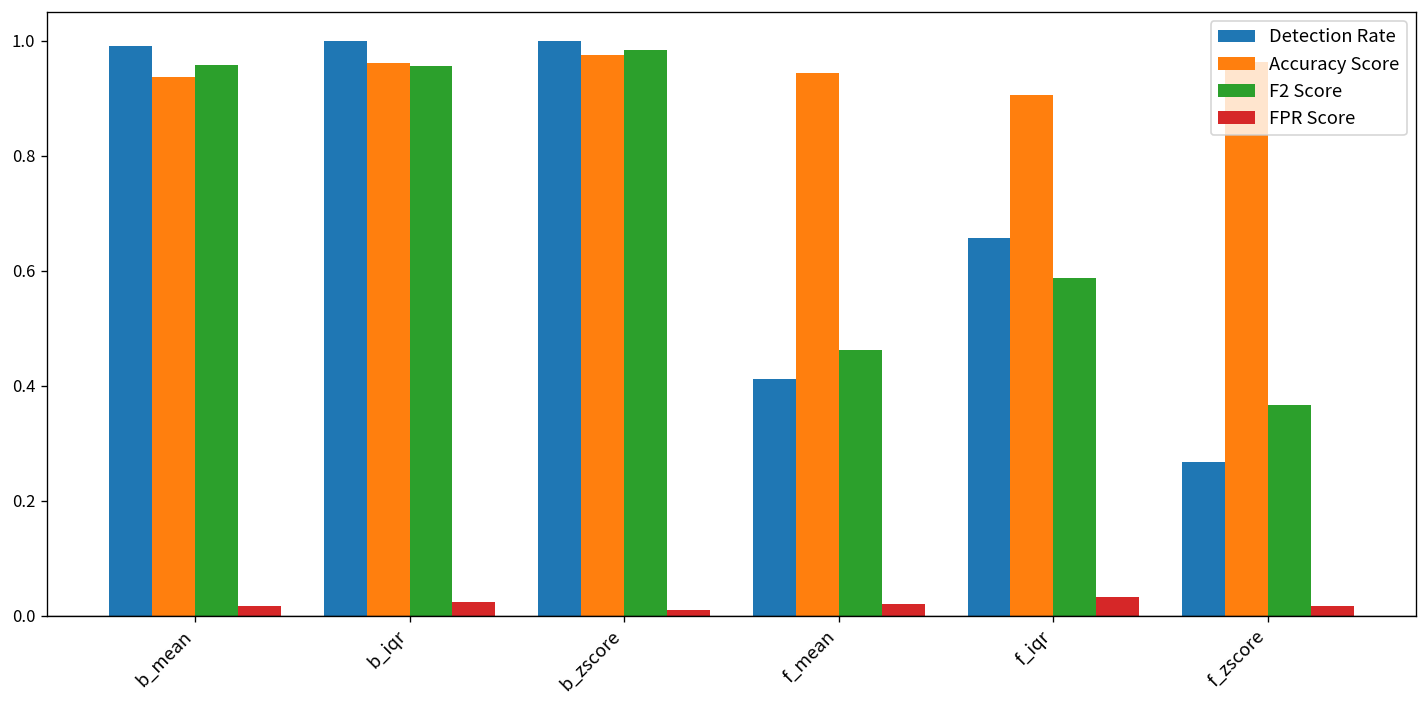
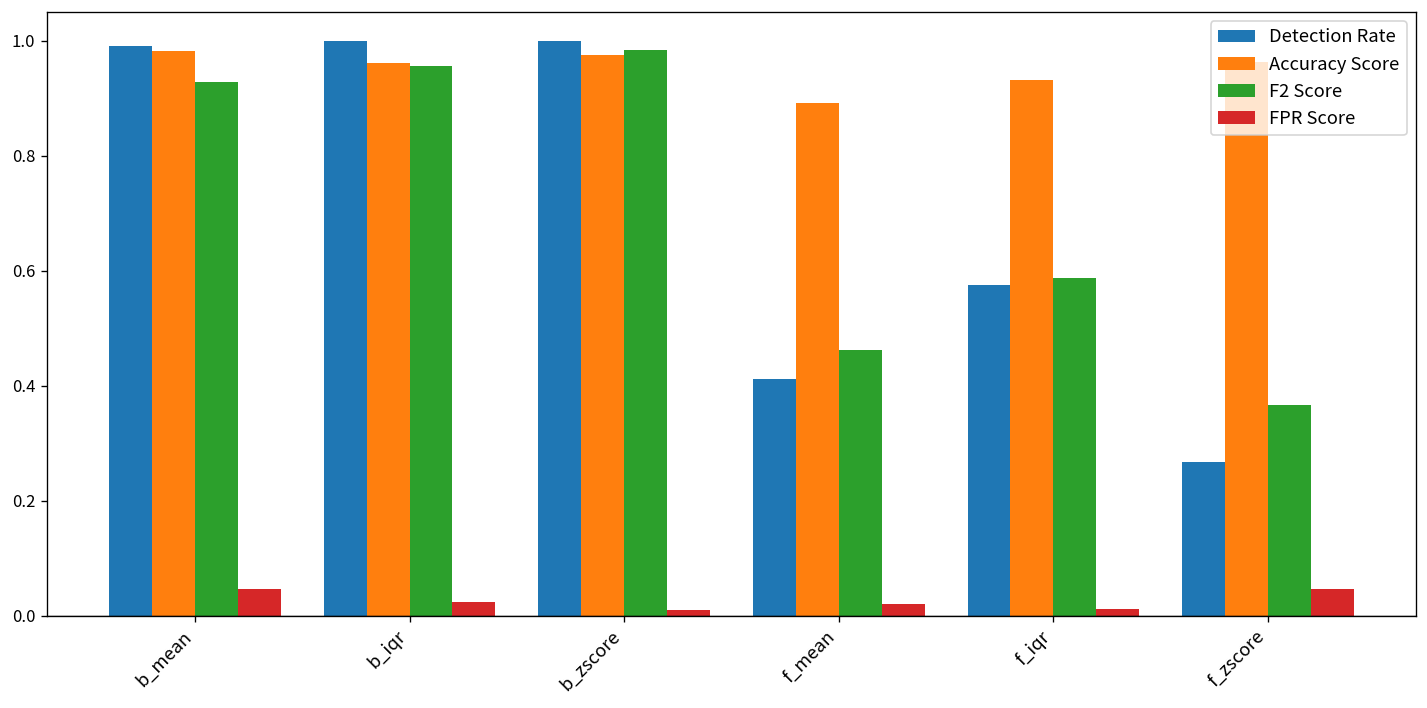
Accuracy Score, b_mean: 0.94 -> 0.98
F2 Score, b_mean: 0.96 -> 0.93
FPR Score, b_mean: 0.02 -> 0.05
Accuracy Score, f_mean: 0.94 -> 0.89
Detection Rate, f_iqr: 0.66 -> 0.57
Accuracy Score, f_iqr: 0.91 -> 0.93
FPR Score, f_iqr: 0.03 -> 0.01
FPR Score, f_zscore: 0.02 -> 0.05
